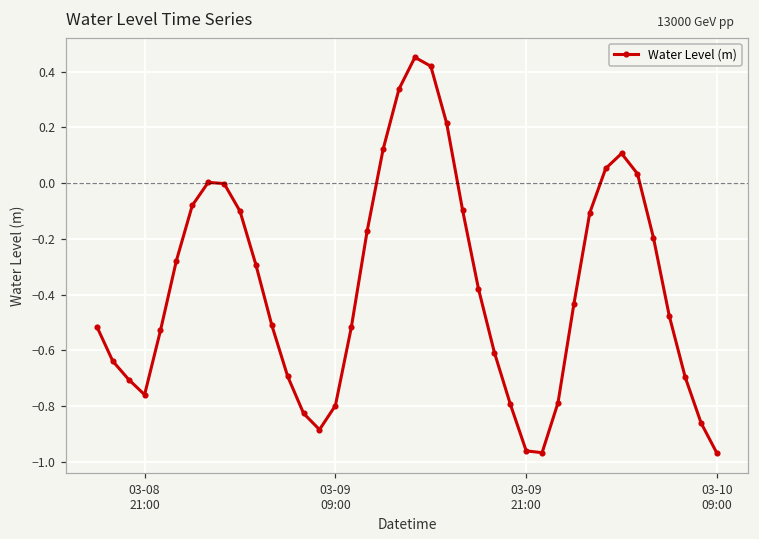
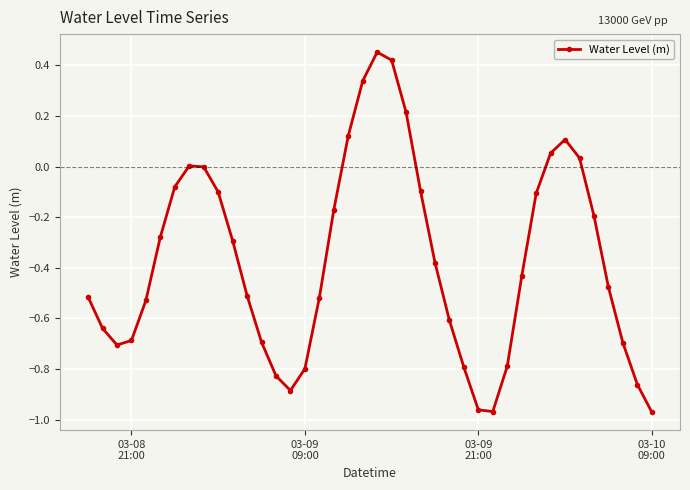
03-08 21:00: -0.76 -> -0.69
